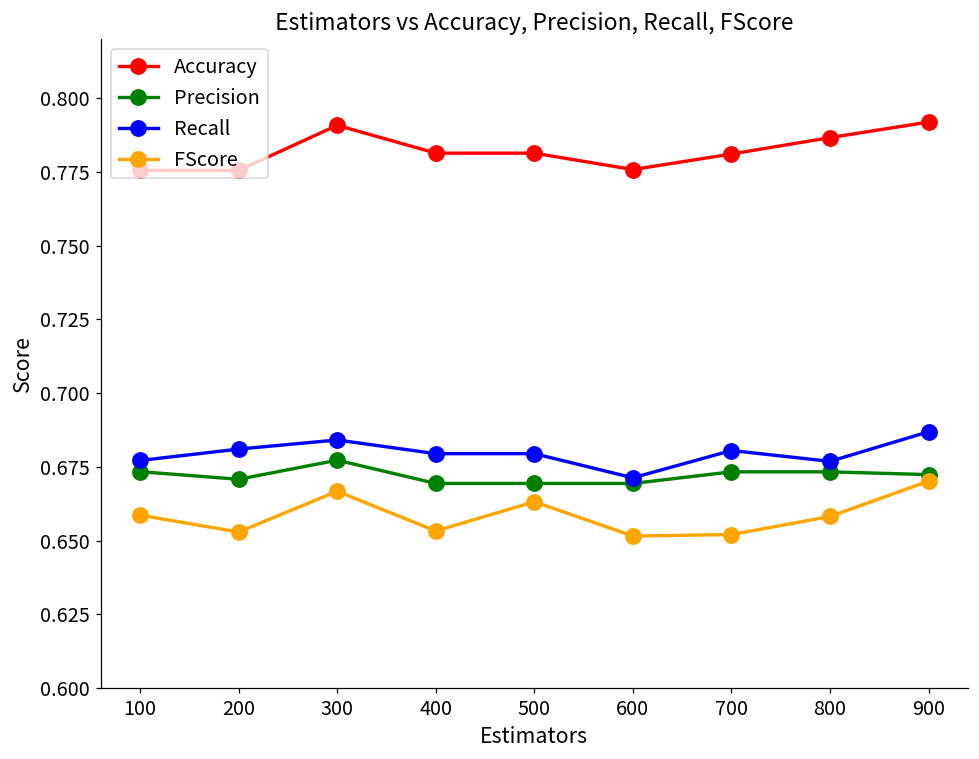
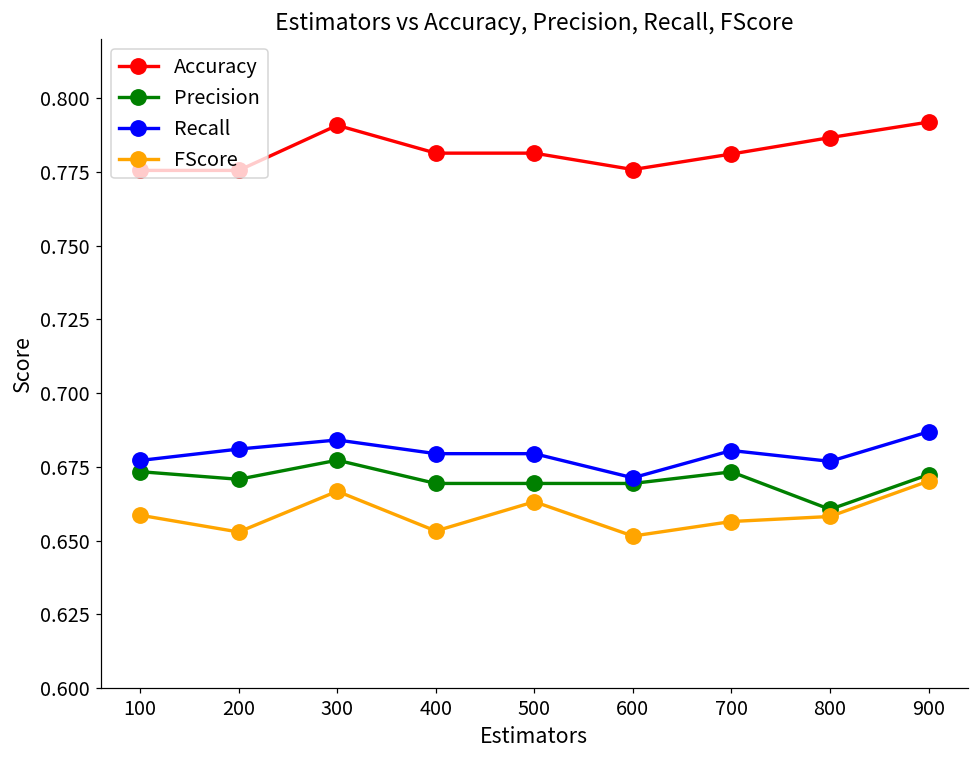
FScore, 700: 0.652 -> 0.656
Precision, 800: 0.673 -> 0.661
